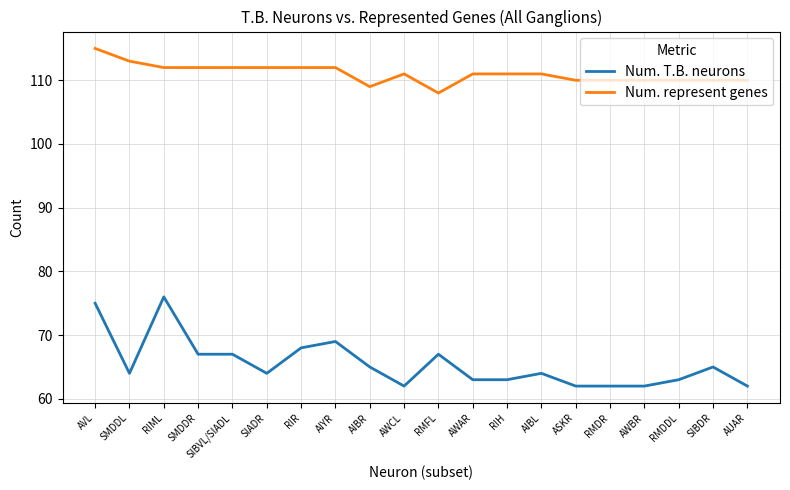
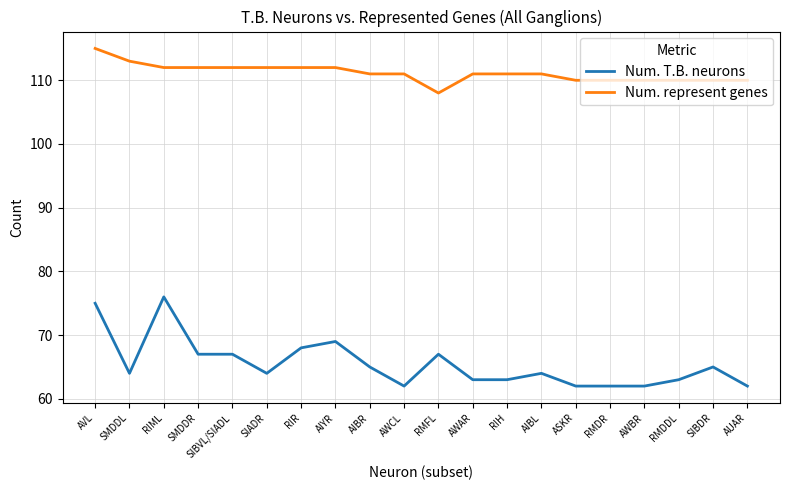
Num. represent genes, AIBR: 109 -> 111
